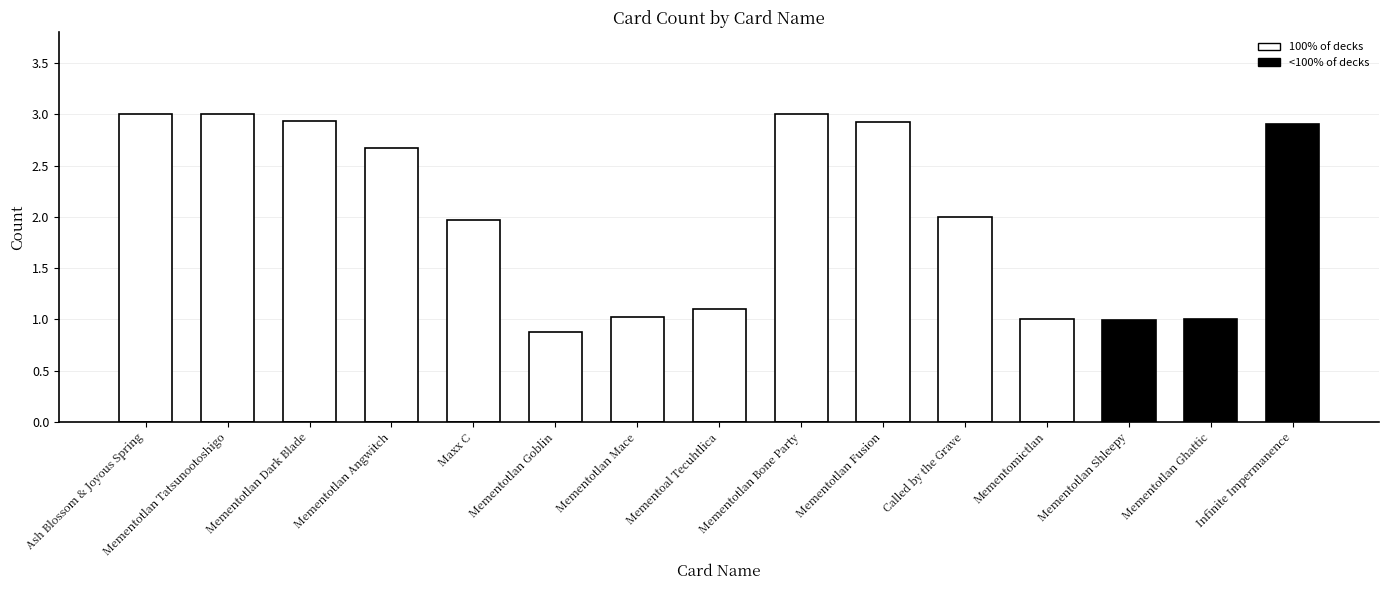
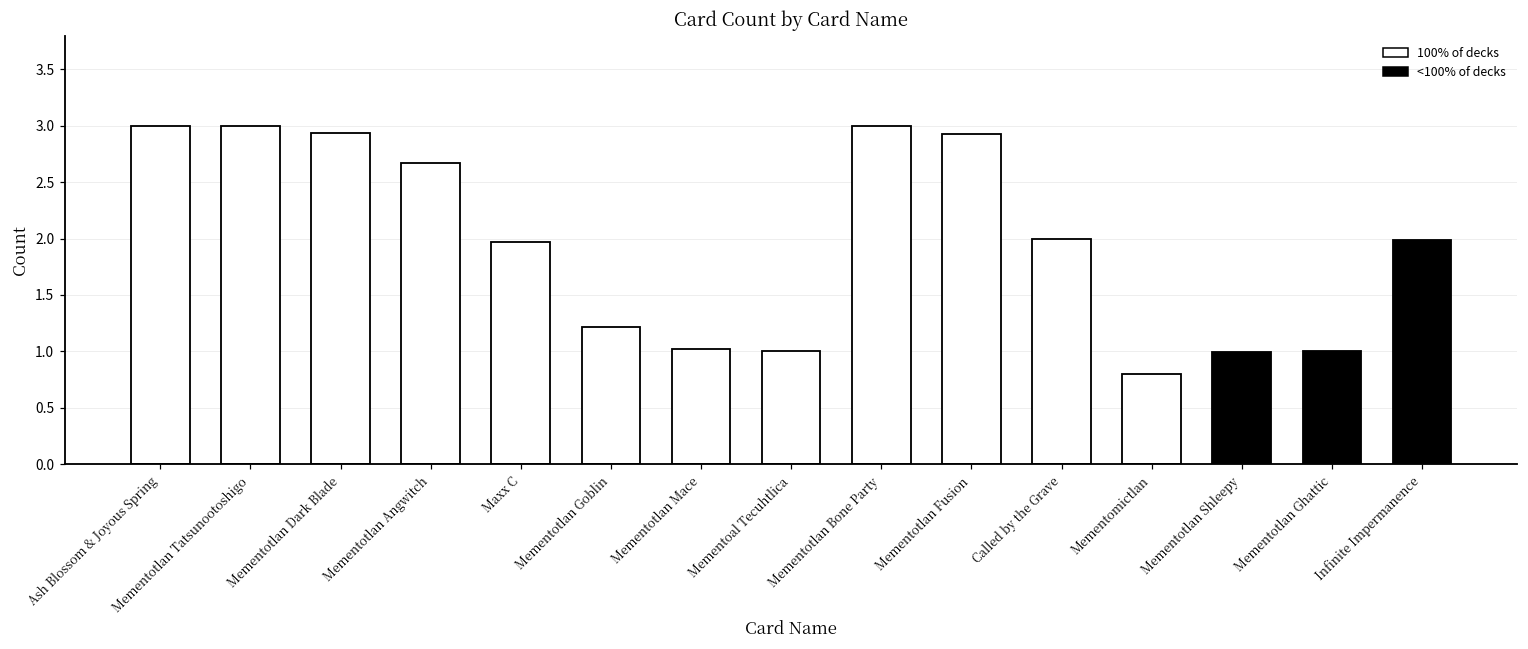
Mementotlan Goblin: 0.88 -> 1.22
Mementoal Tecuhtlica: 1.1 -> 1.0
Mementomictlan: 1.0 -> 0.8
Infinite Impermanence: 2.91 -> 1.99
